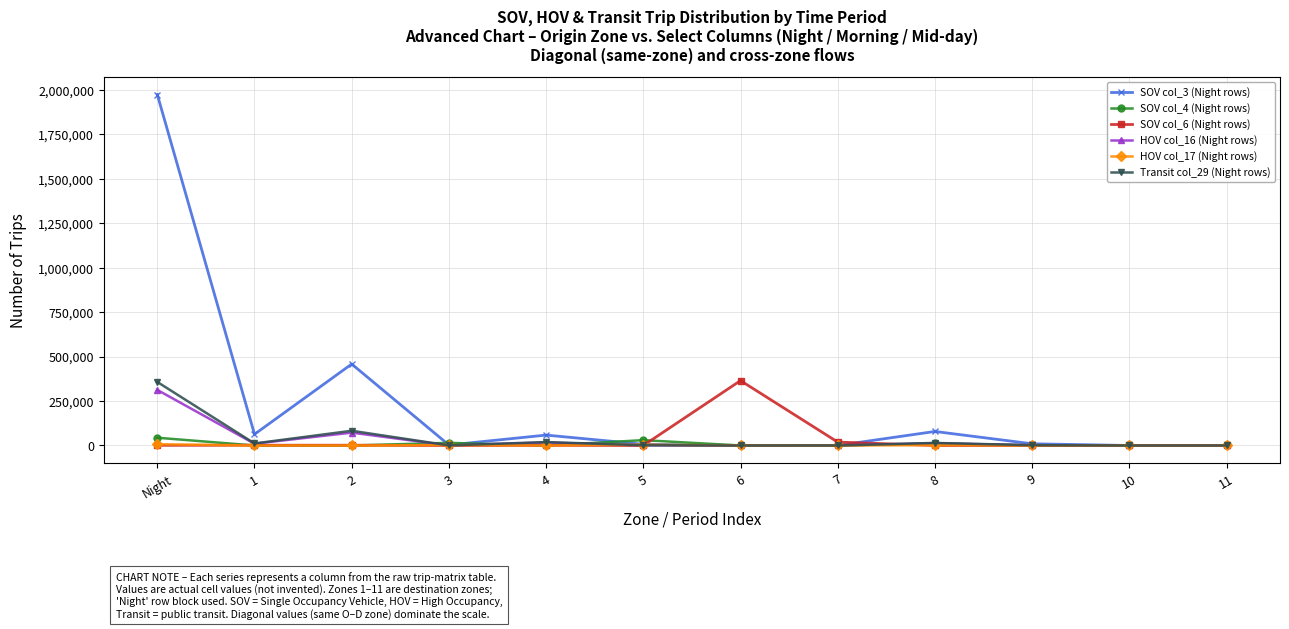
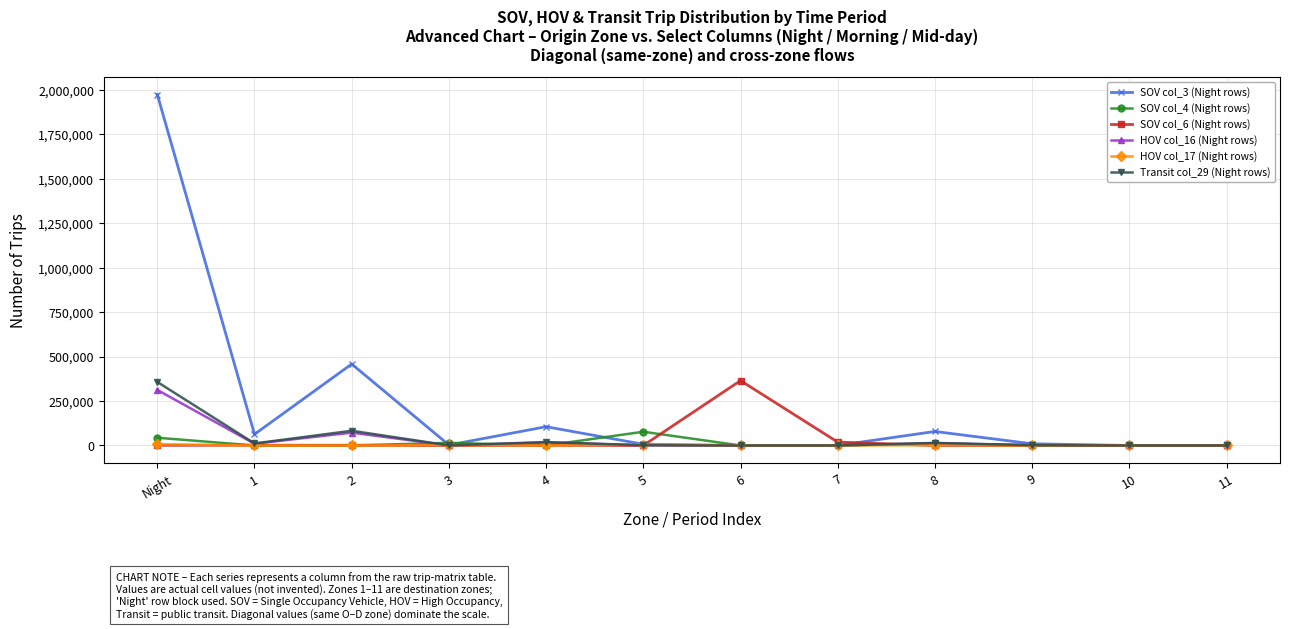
SOV col_3 (Night rows), 4: 60,000 -> 110,000
SOV col_4 (Night rows), 5: 30,000 -> 80,000
